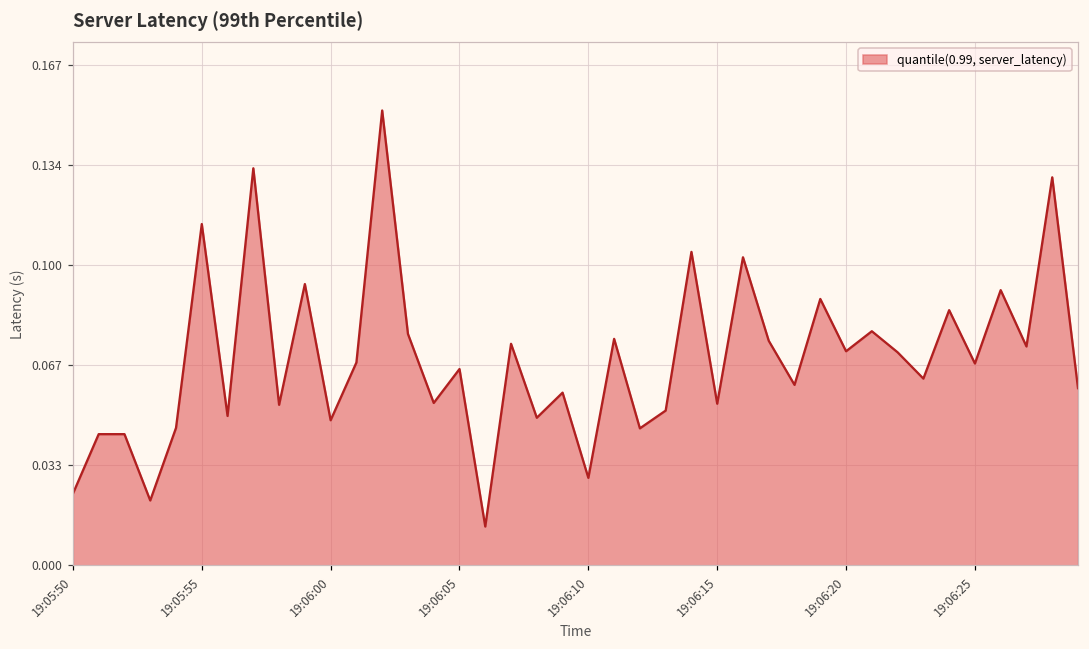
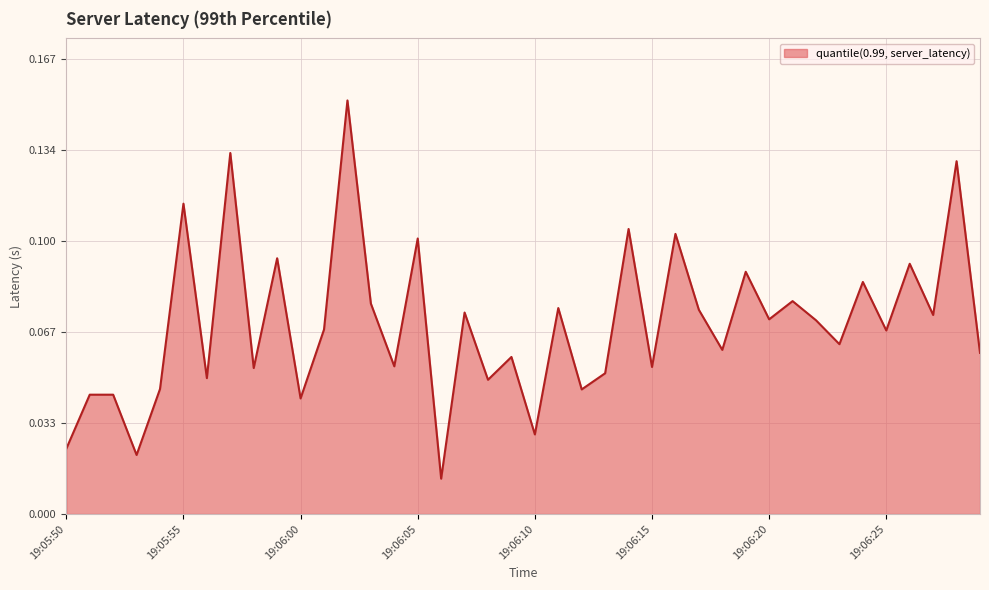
19:06:00: 0.049 -> 0.043
19:06:05: 0.066 -> 0.101
